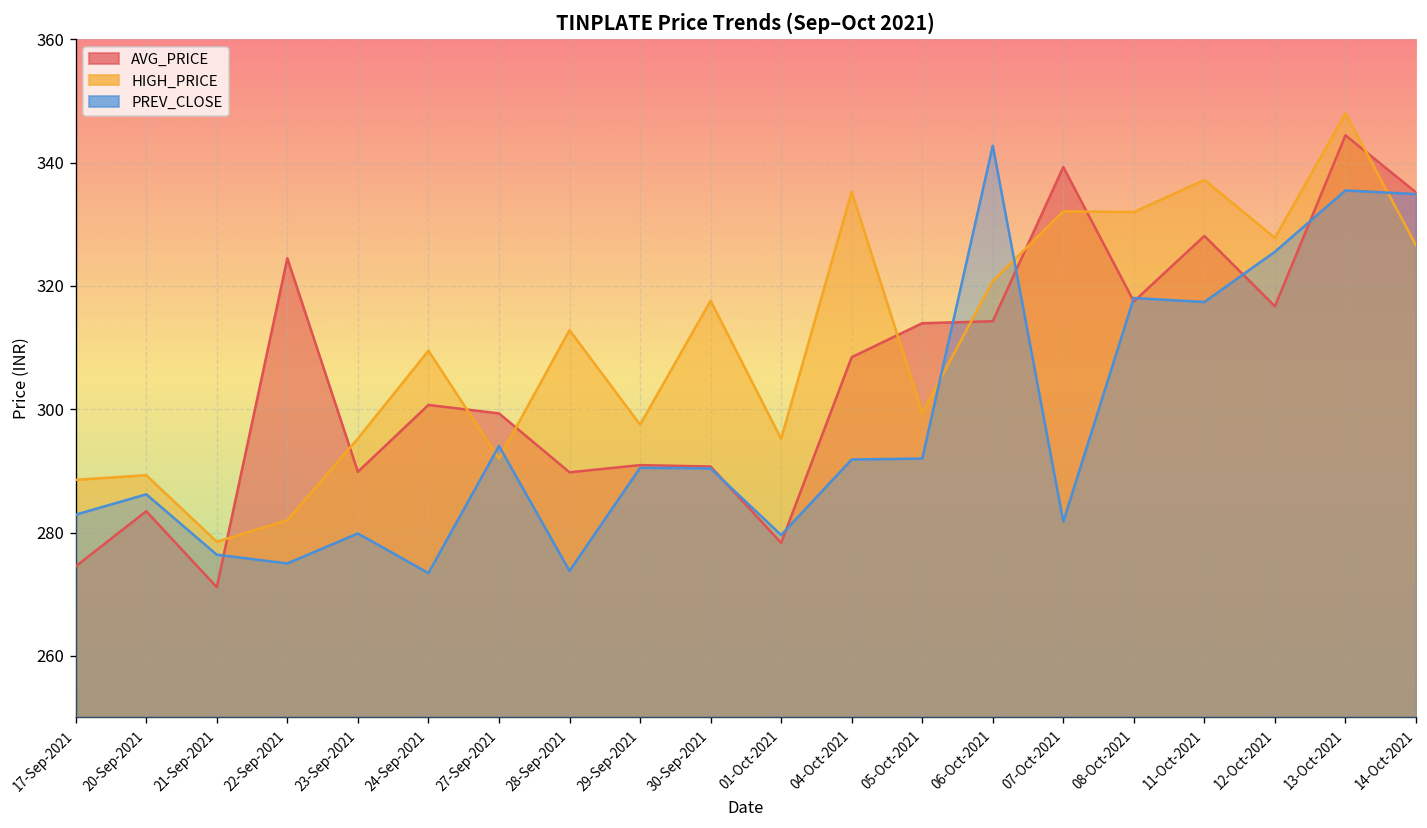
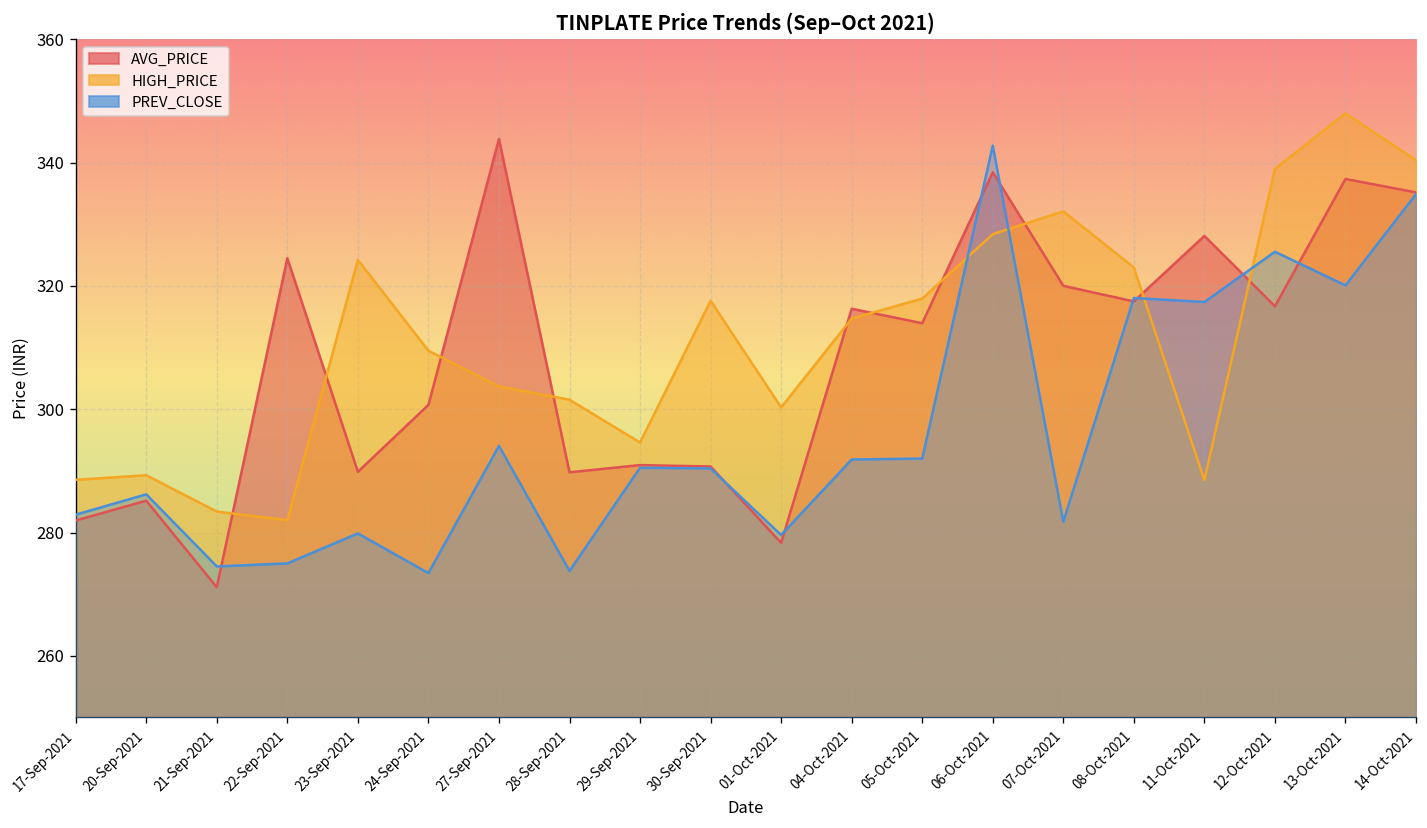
AVG_PRICE, 17-Sep-2021: 275 -> 282
AVG_PRICE, 20-Sep-2021: 283 -> 285
HIGH_PRICE, 21-Sep-2021: 279 -> 283
PREV_CLOSE, 21-Sep-2021: 276 -> 275
HIGH_PRICE, 23-Sep-2021: 295 -> 324
AVG_PRICE, 27-Sep-2021: 299 -> 344
HIGH_PRICE, 27-Sep-2021: 292 -> 304
HIGH_PRICE, 28-Sep-2021: 313 -> 302
HIGH_PRICE, 29-Sep-2021: 298 -> 295
HIGH_PRICE, 01-Oct-2021: 295 -> 300
AVG_PRICE, 04-Oct-2021: 308 -> 316
HIGH_PRICE, 04-Oct-2021: 335 -> 315
HIGH_PRICE, 05-Oct-2021: 299 -> 318
AVG_PRICE, 06-Oct-2021: 314 -> 338
HIGH_PRICE, 06-Oct-2021: 321 -> 328
AVG_PRICE, 07-Oct-2021: 339 -> 320
HIGH_PRICE, 08-Oct-2021: 332 -> 323
HIGH_PRICE, 11-Oct-2021: 337 -> 289
HIGH_PRICE, 12-Oct-2021: 328 -> 339
AVG_PRICE, 13-Oct-2021: 344 -> 337
PREV_CLOSE, 13-Oct-2021: 336 -> 320
HIGH_PRICE, 14-Oct-2021: 327 -> 340
